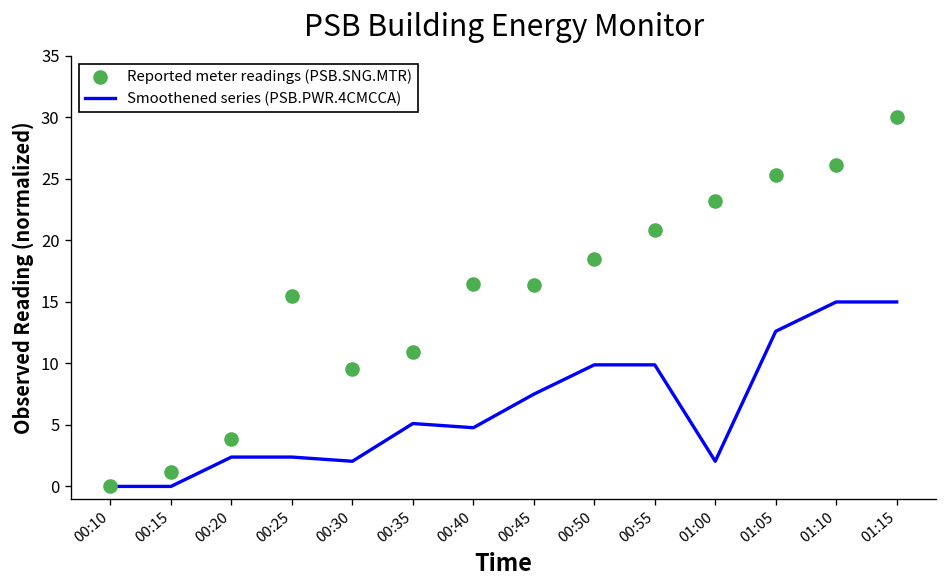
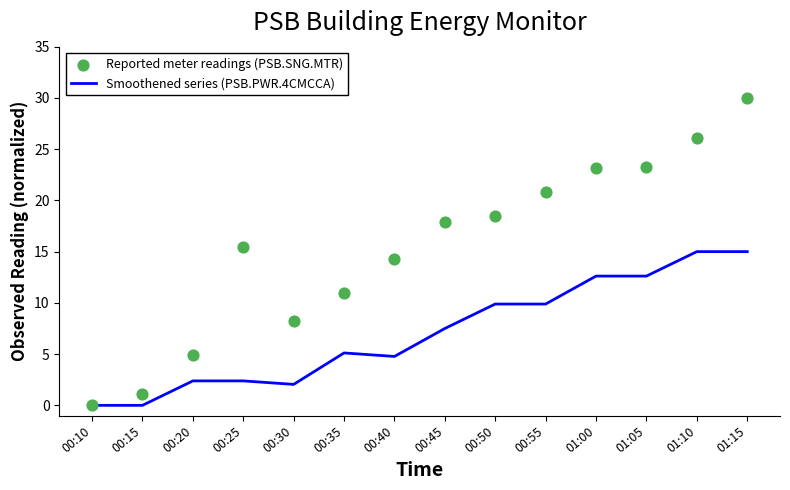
Reported meter readings (PSB.SNG.MTR), 00:20: 3.9 -> 4.9
Reported meter readings (PSB.SNG.MTR), 00:30: 9.6 -> 8.2
Reported meter readings (PSB.SNG.MTR), 00:40: 16.4 -> 14.3
Reported meter readings (PSB.SNG.MTR), 00:45: 16.4 -> 17.9
Smoothened series (PSB.PWR.4CMCCA), 01:00: 2.0 -> 12.6
Reported meter readings (PSB.SNG.MTR), 01:05: 25.3 -> 23.2
